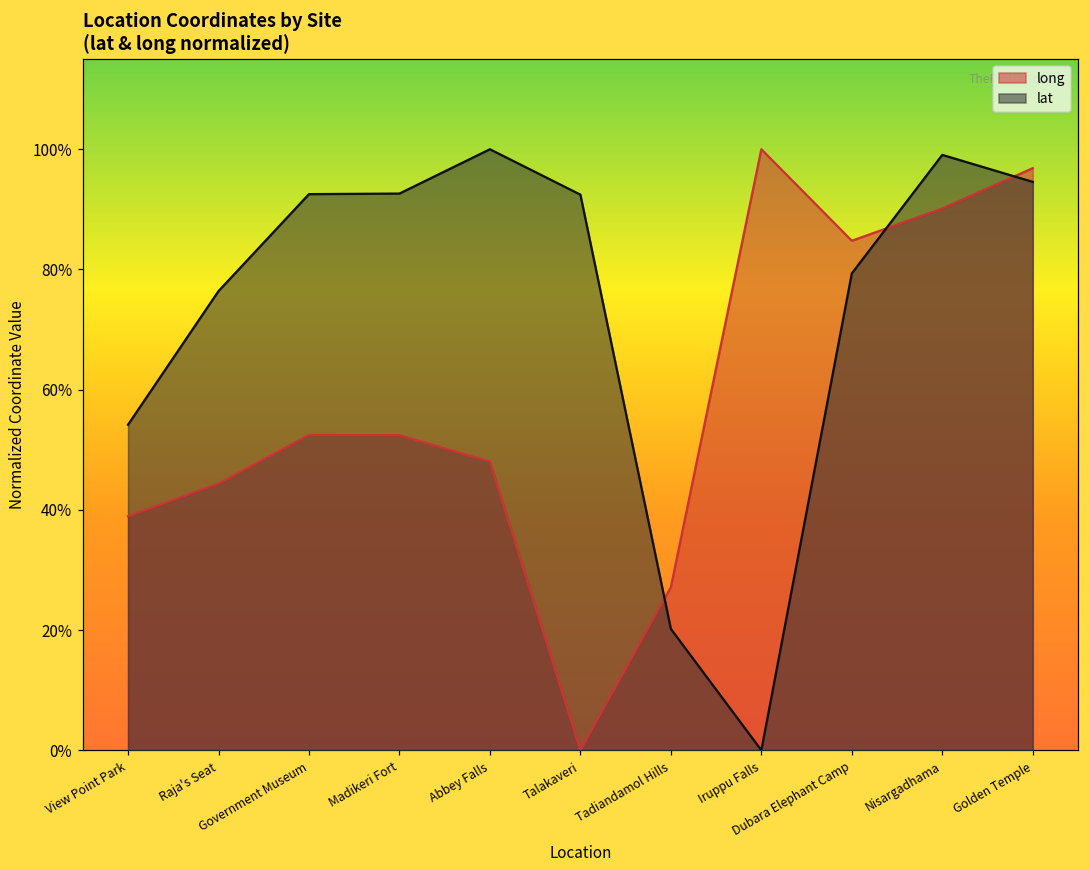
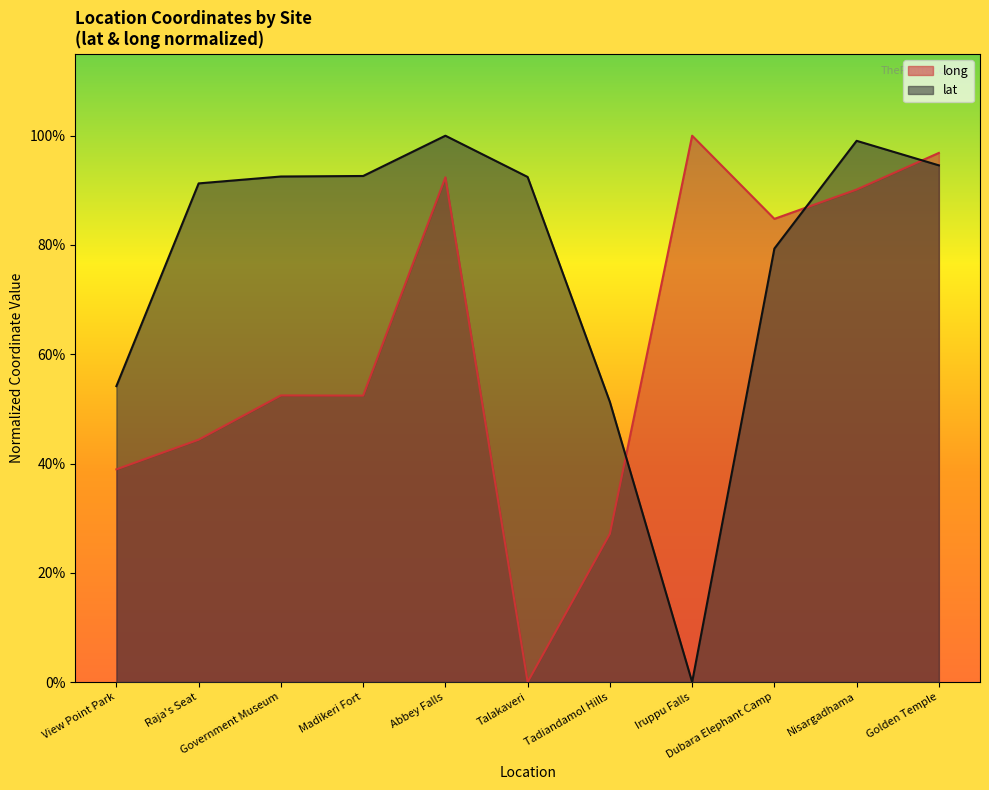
lat, Raja's Seat: 76% -> 91%
long, Abbey Falls: 48% -> 92%
lat, Tadiandamol Hills: 20% -> 51%
